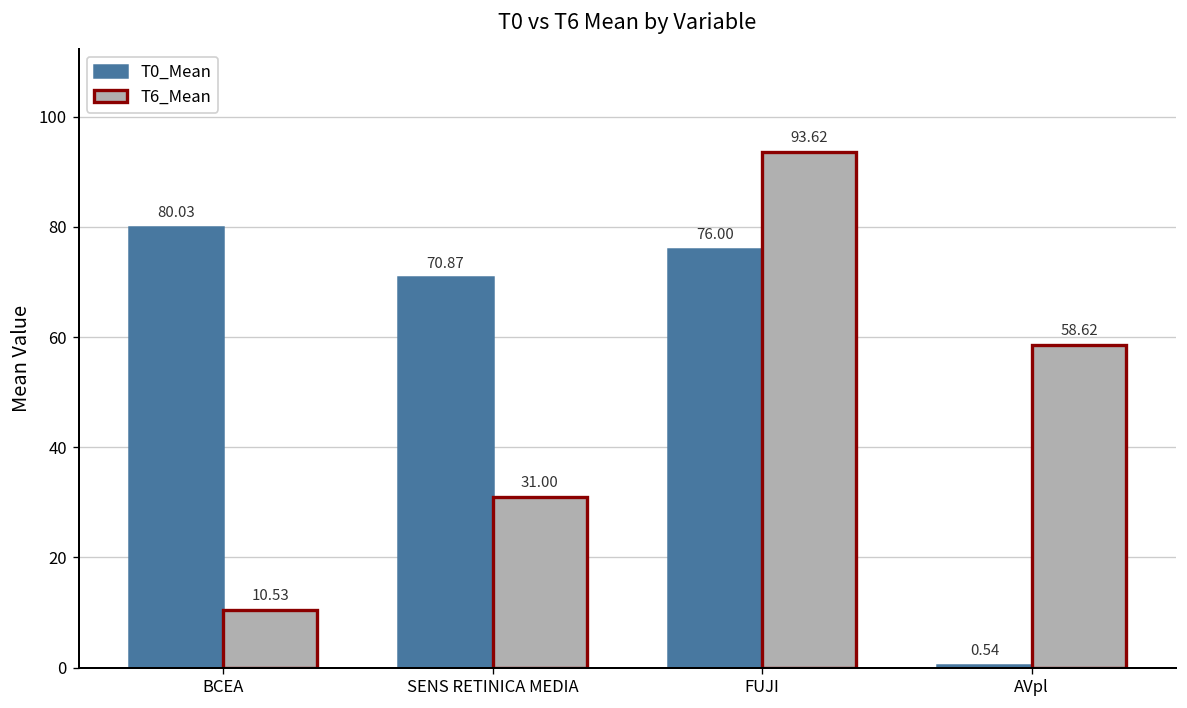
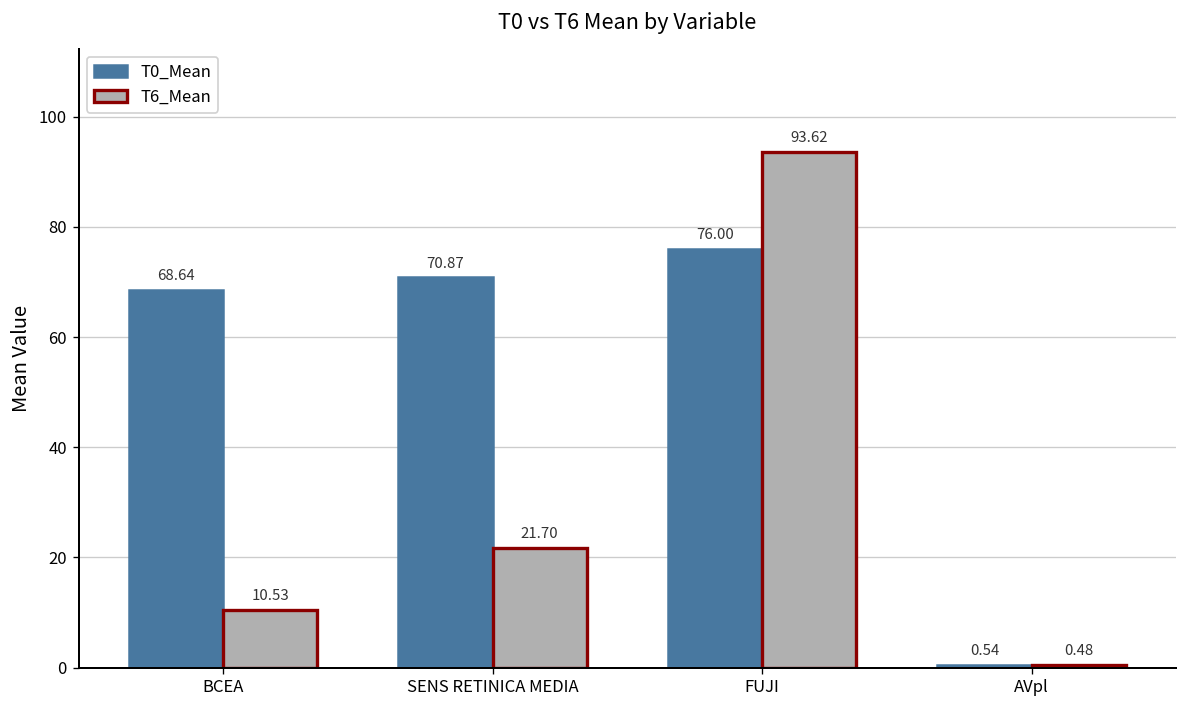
T0_Mean, BCEA: 80.03 -> 68.64
T6_Mean, SENS RETINICA MEDIA: 31.00 -> 21.70
T6_Mean, AVpl: 58.62 -> 0.48
